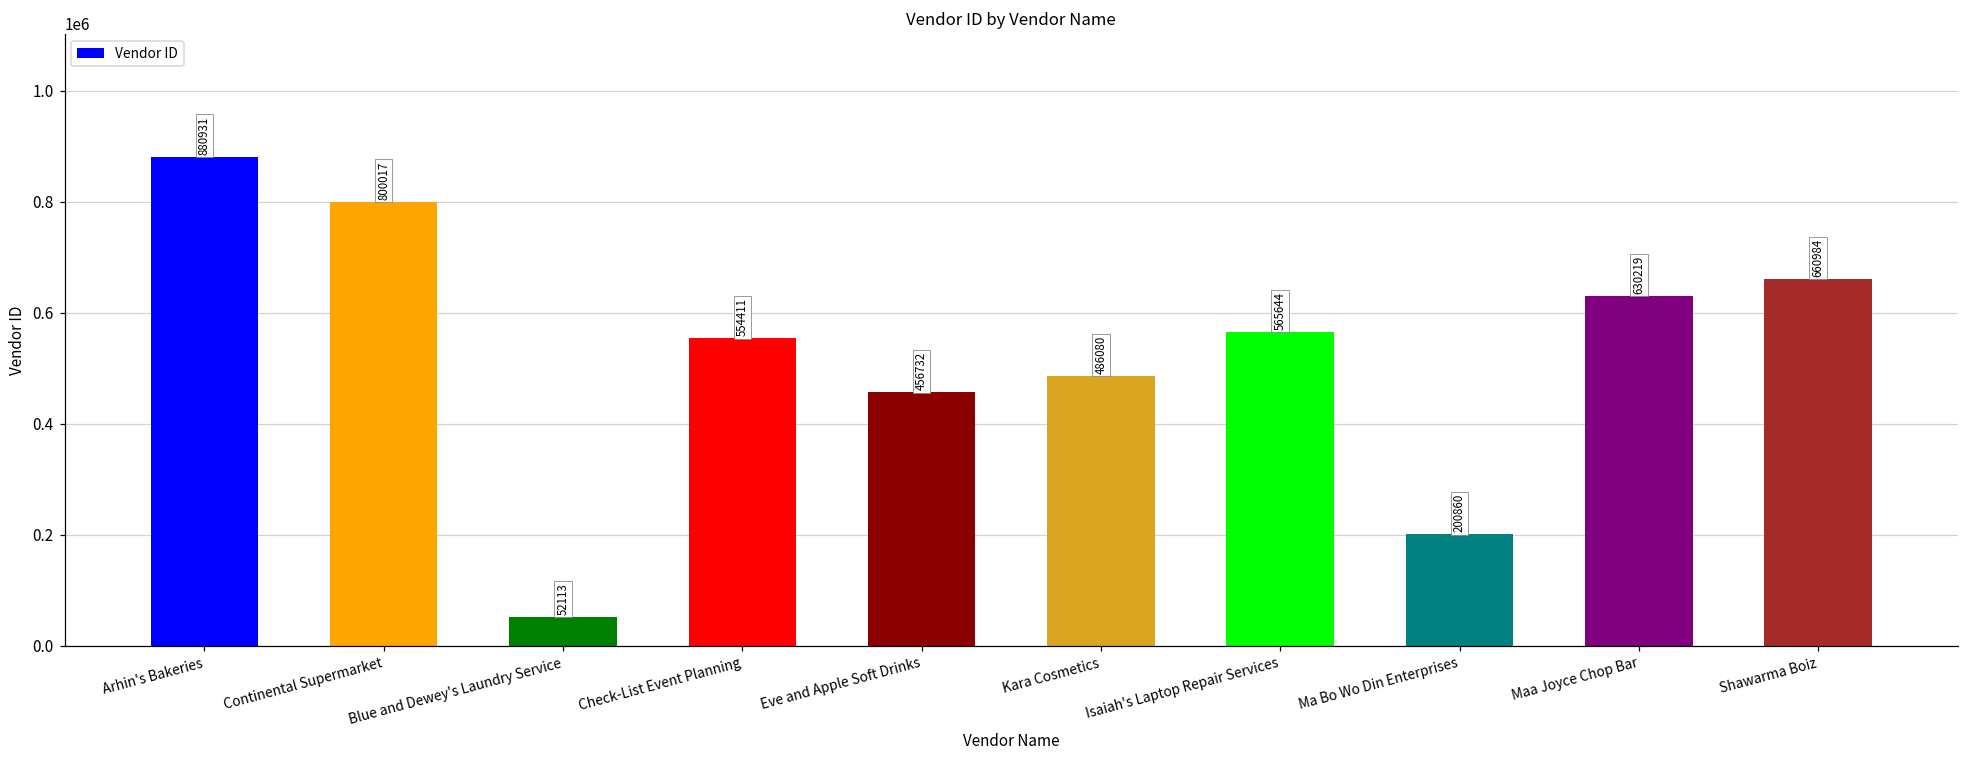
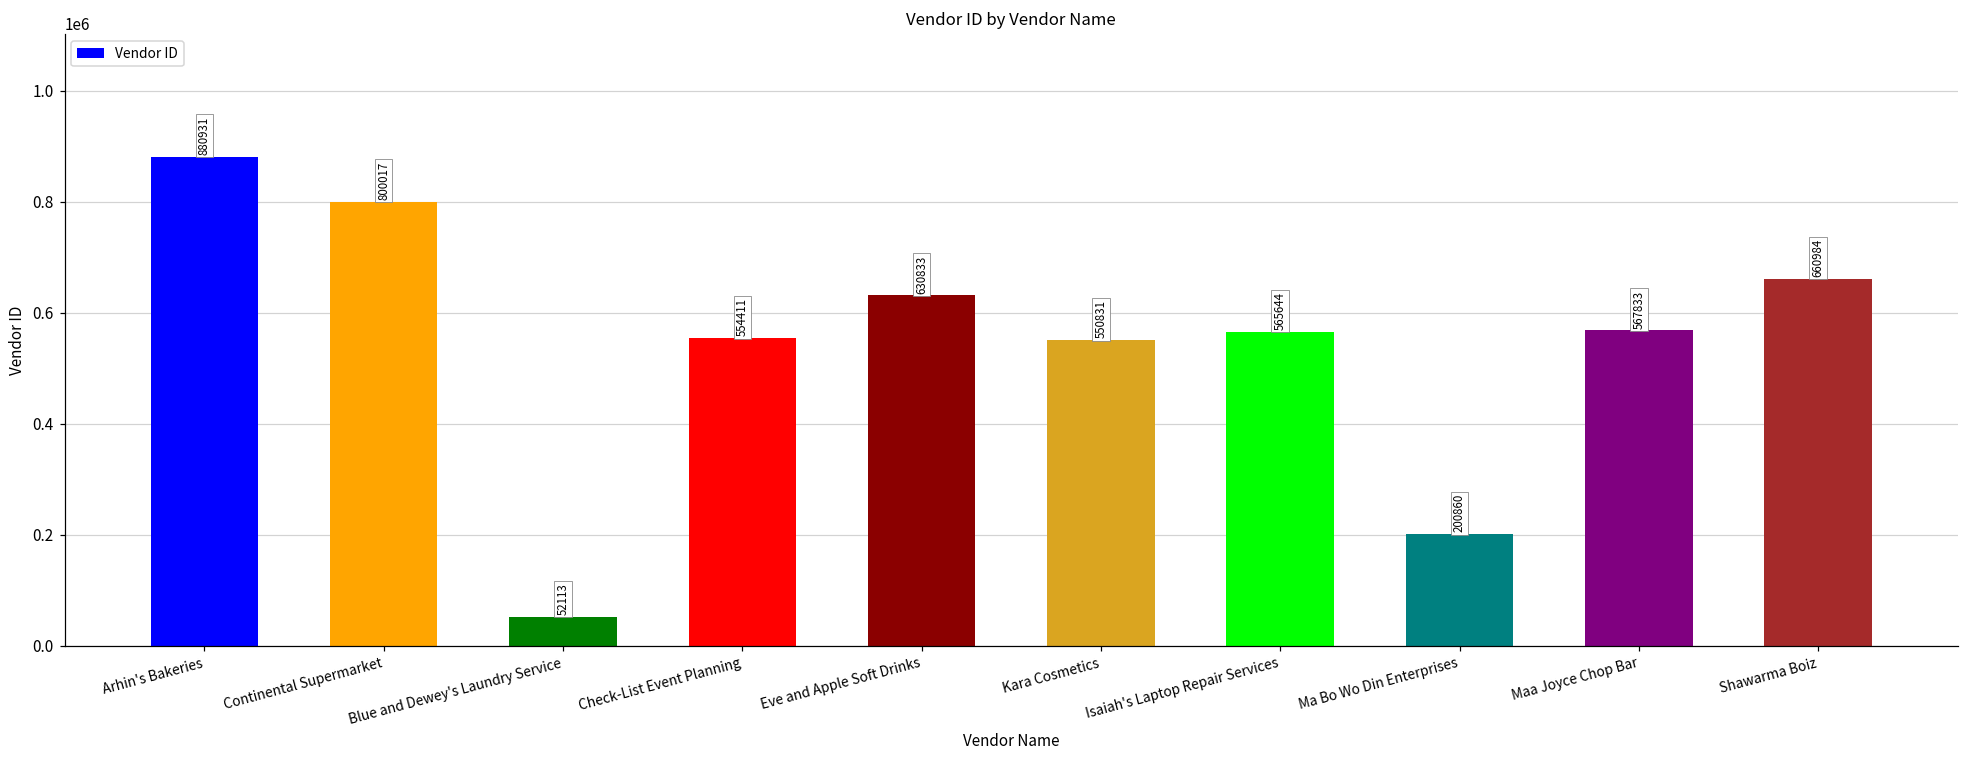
Eve and Apple Soft Drinks: 456732 -> 630833
Kara Cosmetics: 486080 -> 550831
Maa Joyce Chop Bar: 630219 -> 567833
